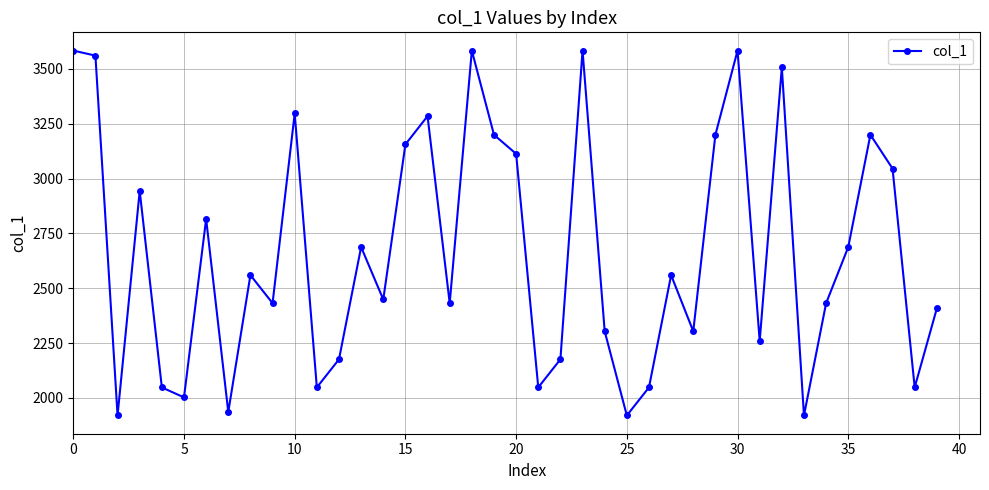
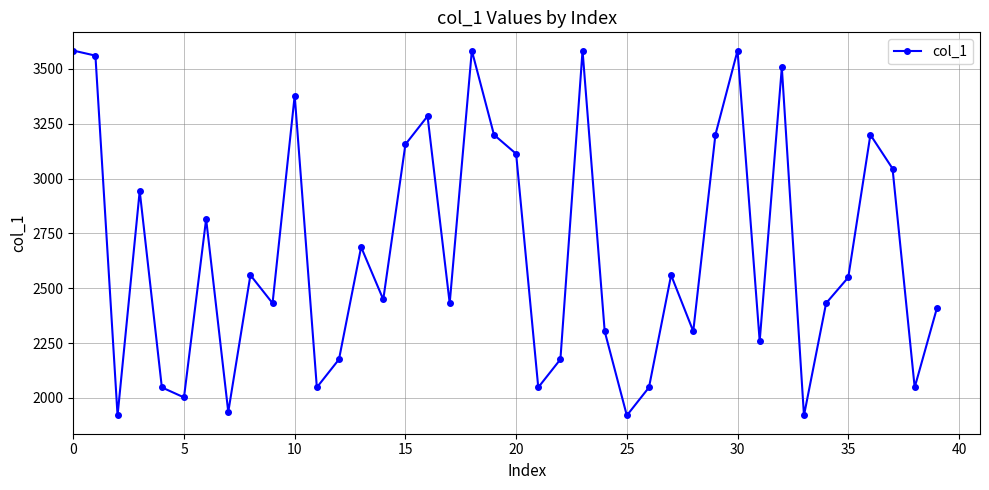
10: 3300 -> 3380
35: 2690 -> 2550
